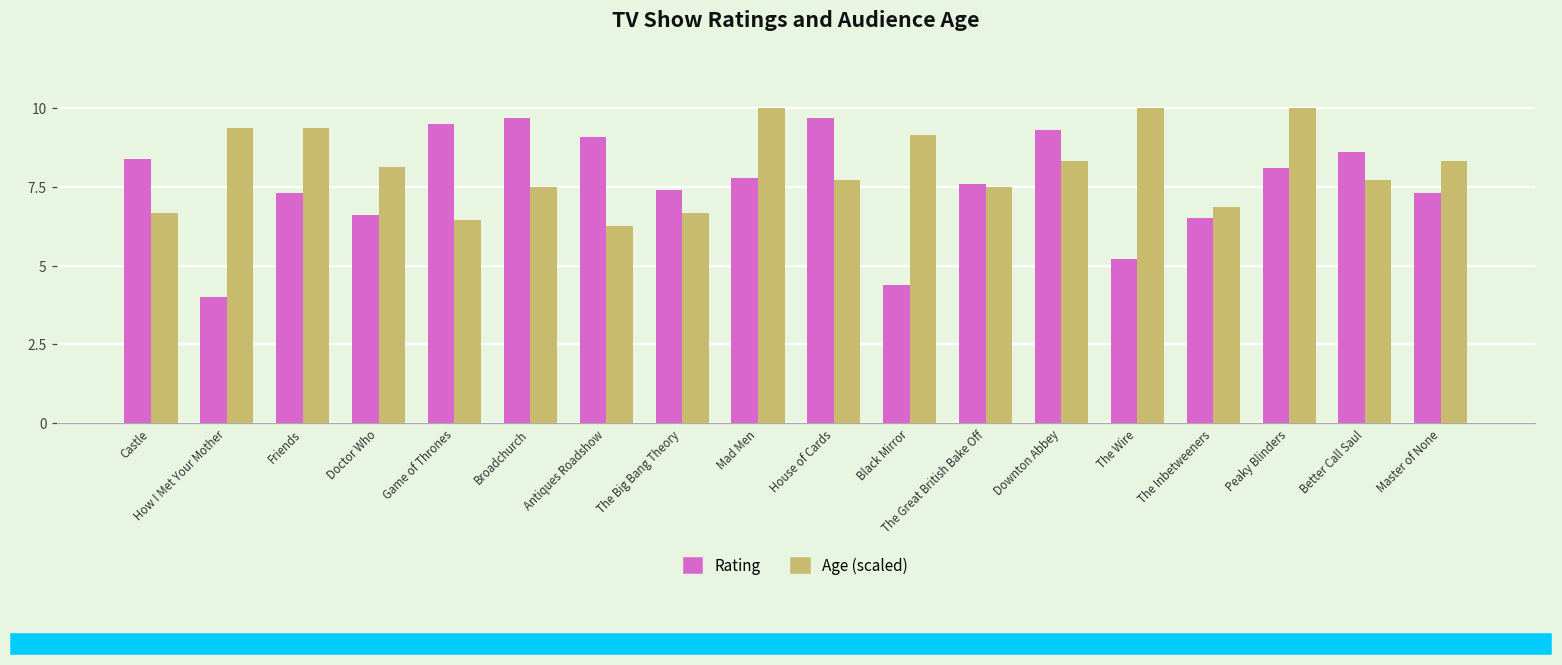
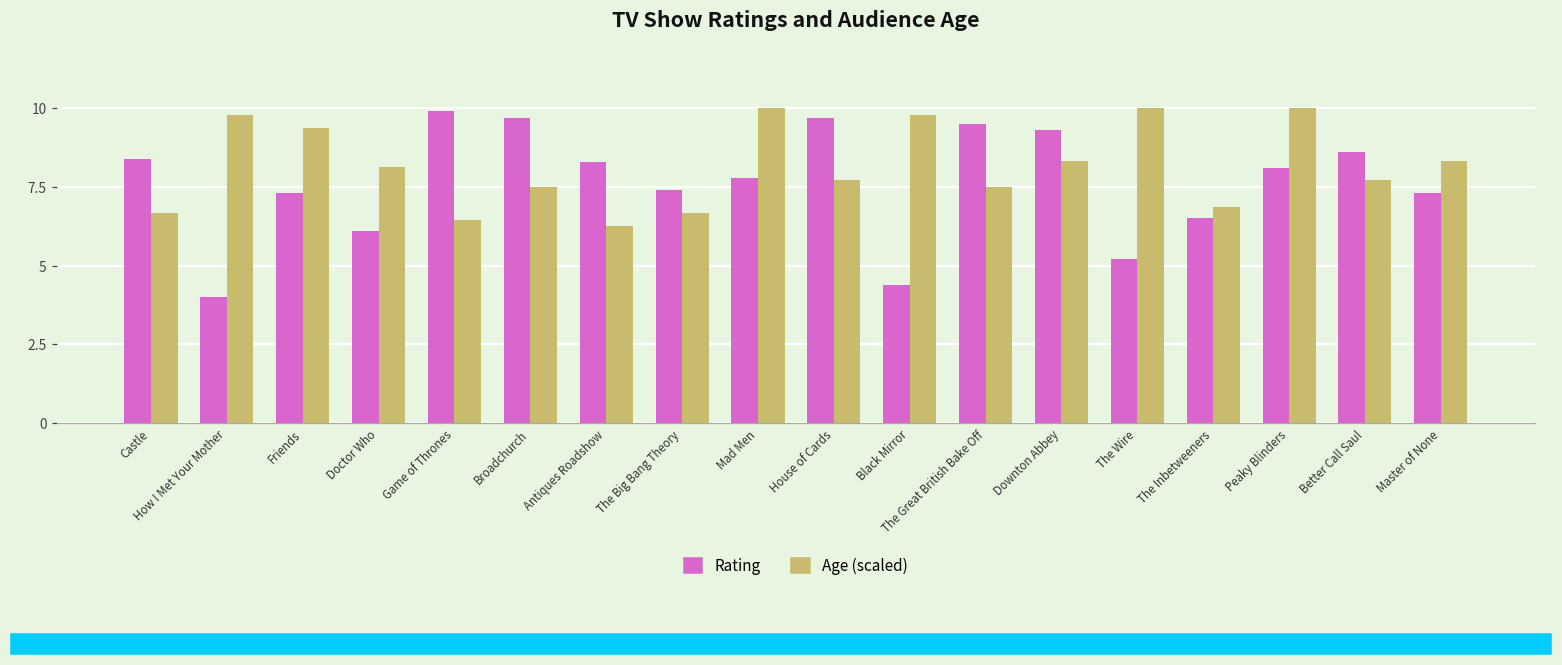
Age (scaled), How I Met Your Mother: 9.4 -> 9.8
Rating, Doctor Who: 6.6 -> 6.1
Rating, Game of Thrones: 9.5 -> 9.9
Rating, Antiques Roadshow: 9.1 -> 8.3
Age (scaled), Black Mirror: 9.2 -> 9.8
Rating, The Great British Bake Off: 7.6 -> 9.5
